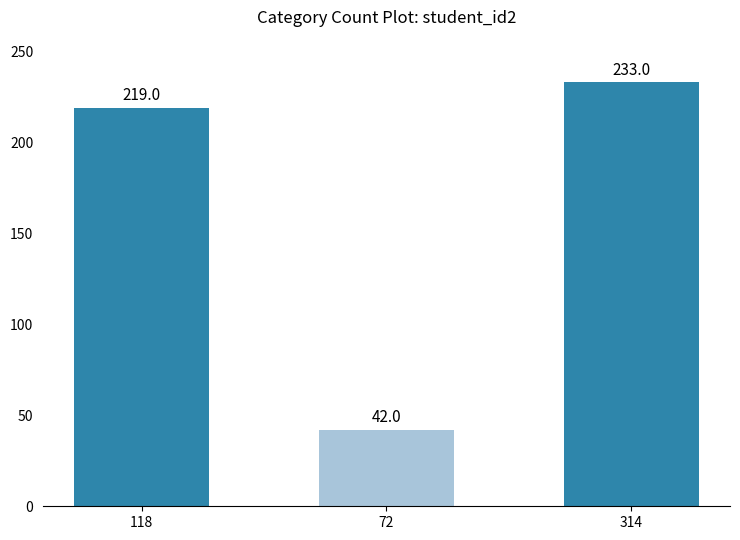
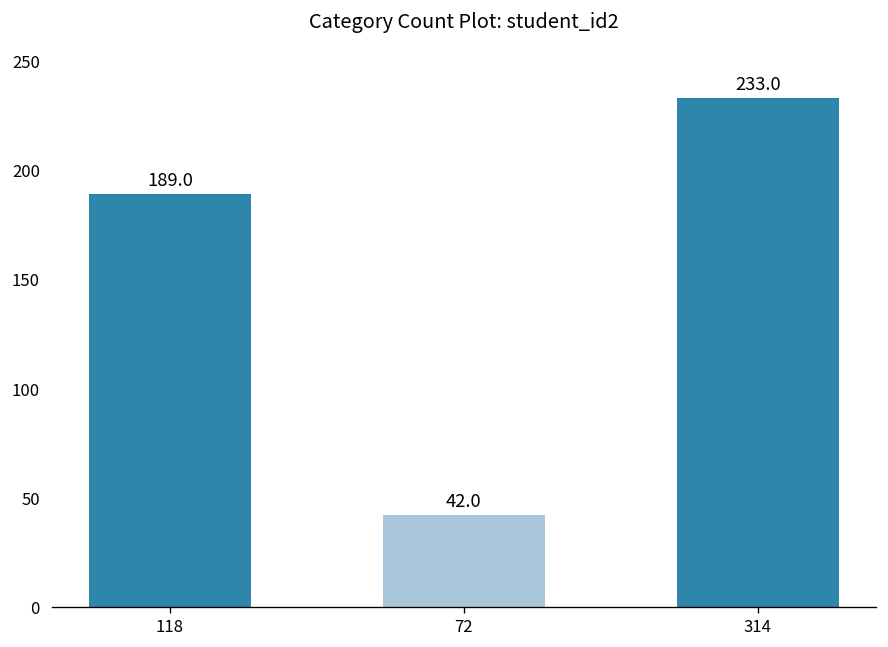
118: 219.0 -> 189.0
